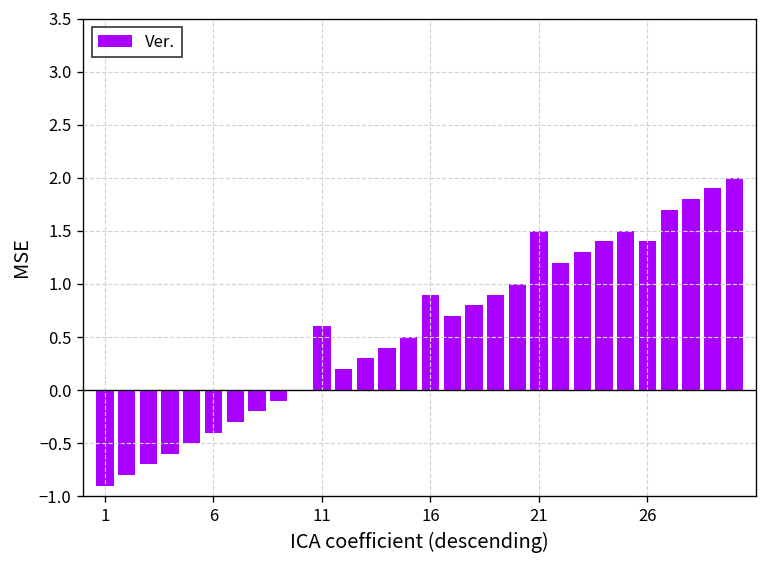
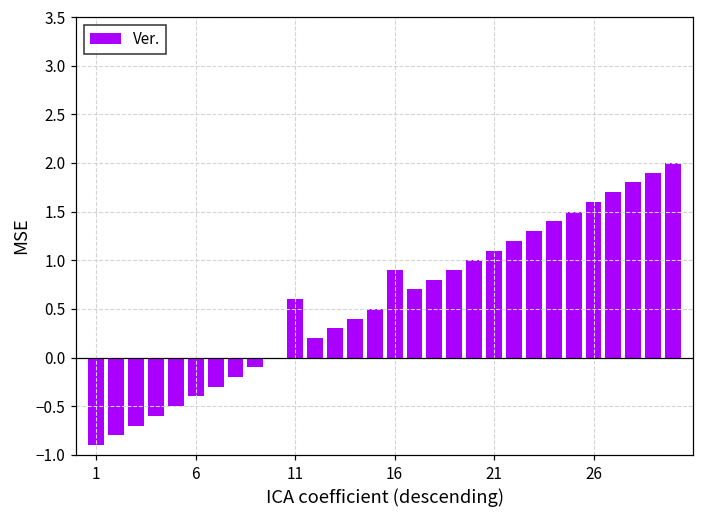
21: 1.5 -> 1.1
26: 1.4 -> 1.6
